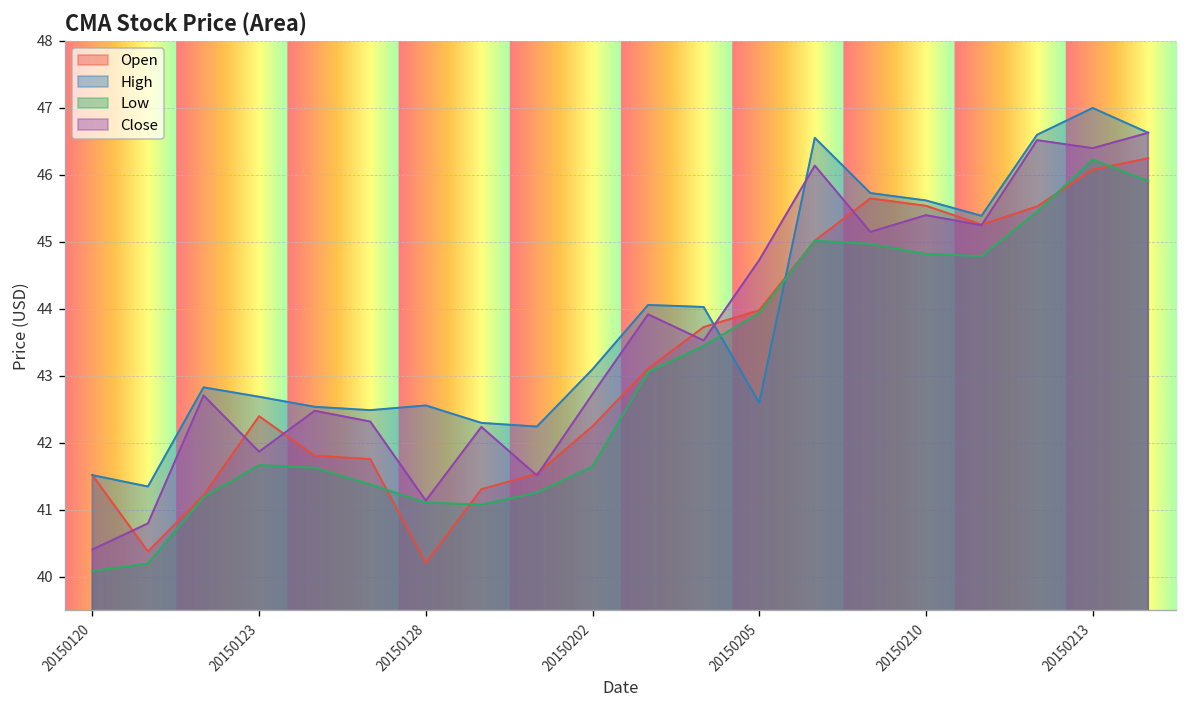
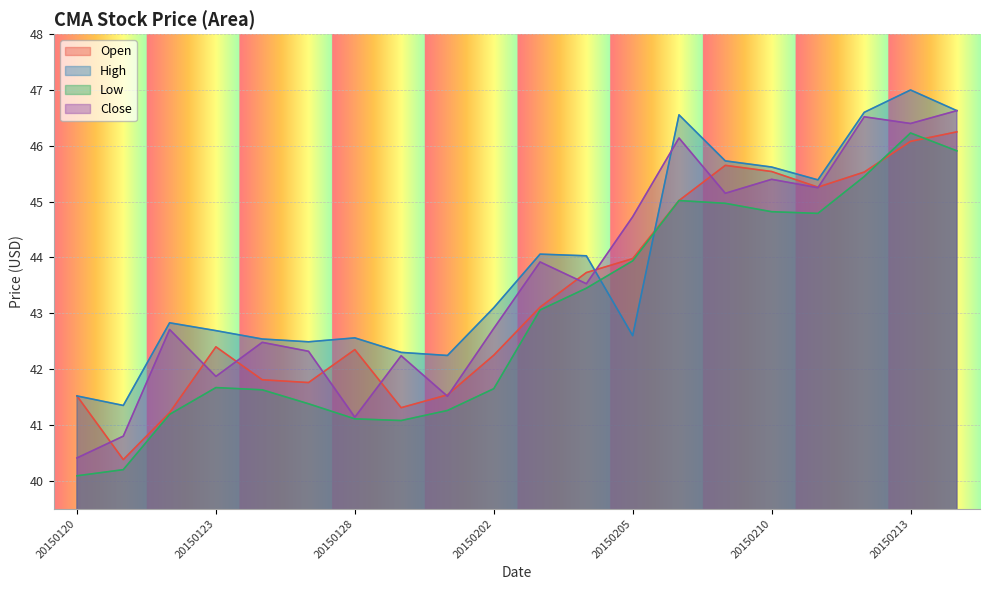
Open, 20150128: 40.2 -> 42.4
